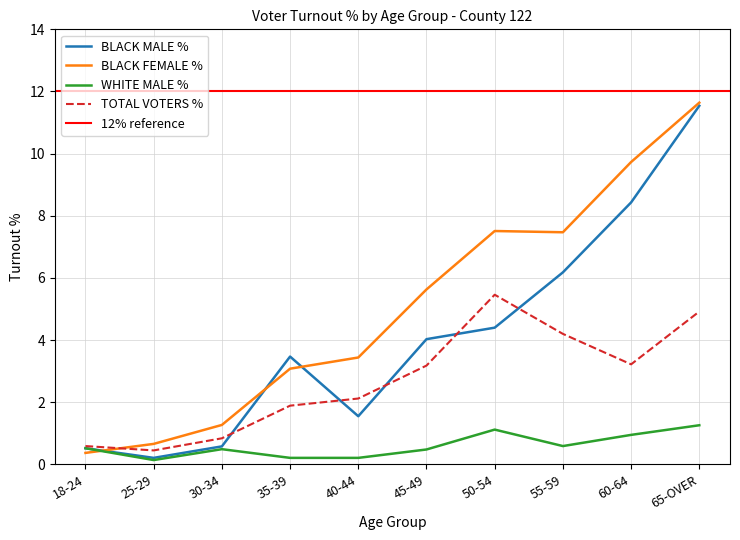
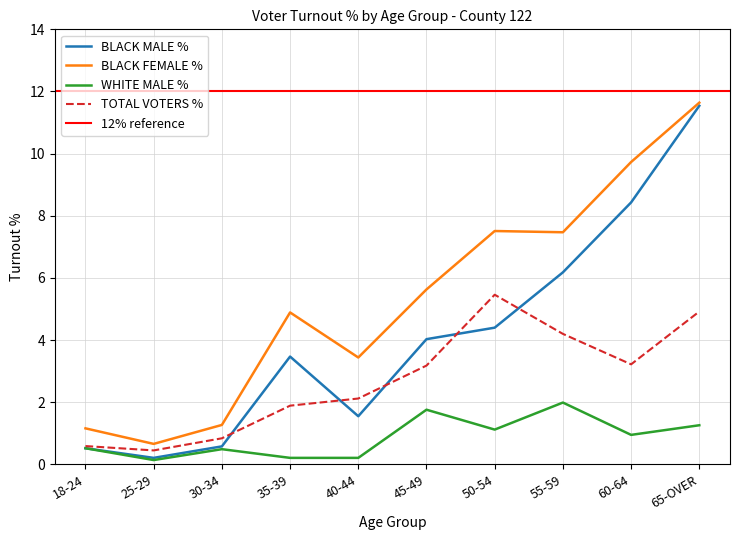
BLACK FEMALE %, 18-24: 0.4 -> 1.2
BLACK FEMALE %, 35-39: 3.1 -> 4.9
WHITE MALE %, 45-49: 0.5 -> 1.8
WHITE MALE %, 55-59: 0.6 -> 2.0
